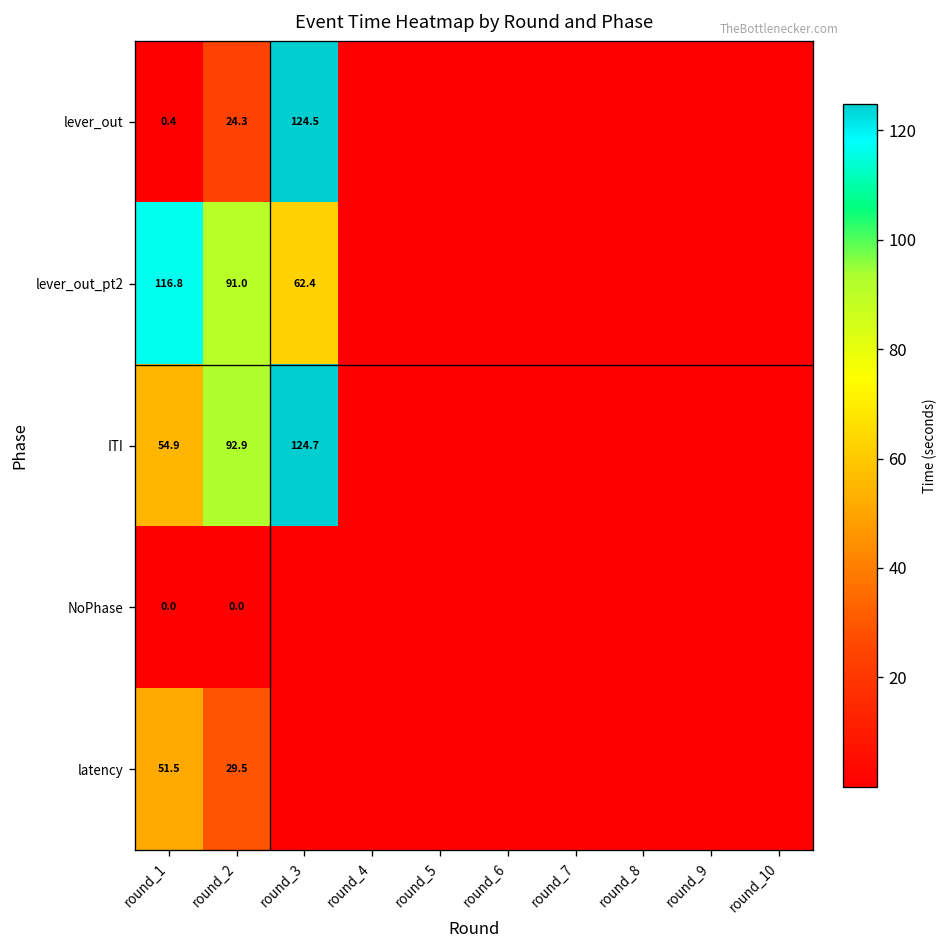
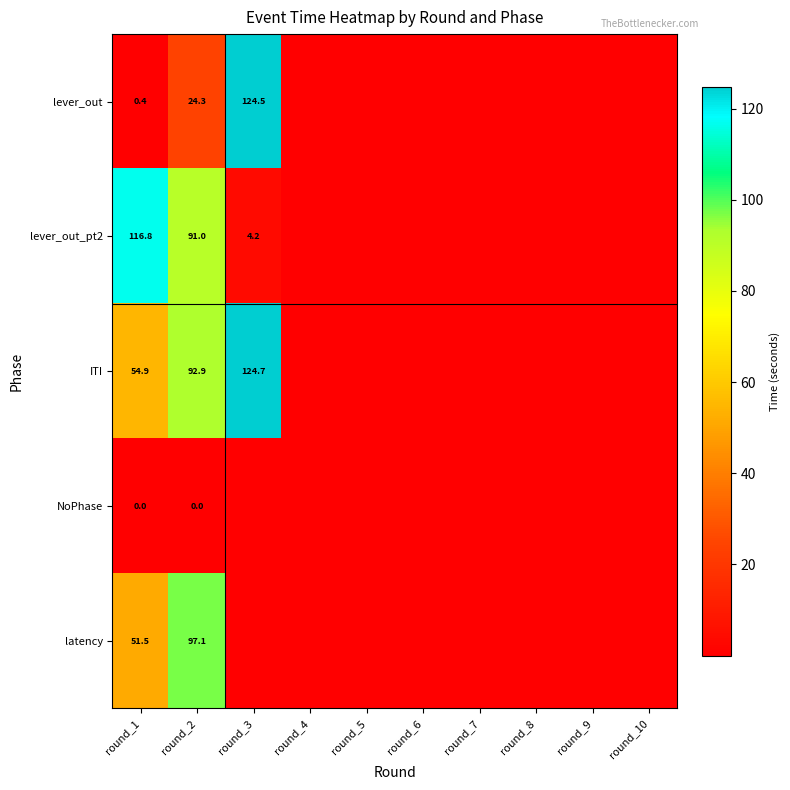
lever_out_pt2, round_3: 62.4 -> 4.2
latency, round_2: 29.5 -> 97.1
